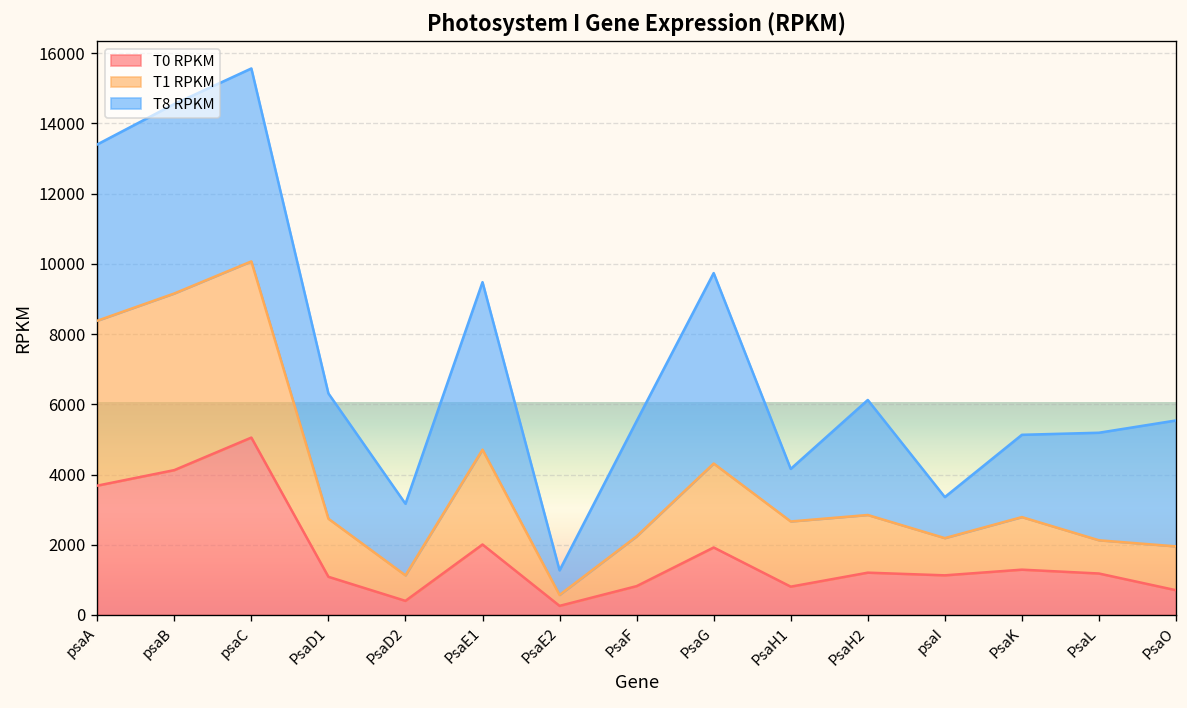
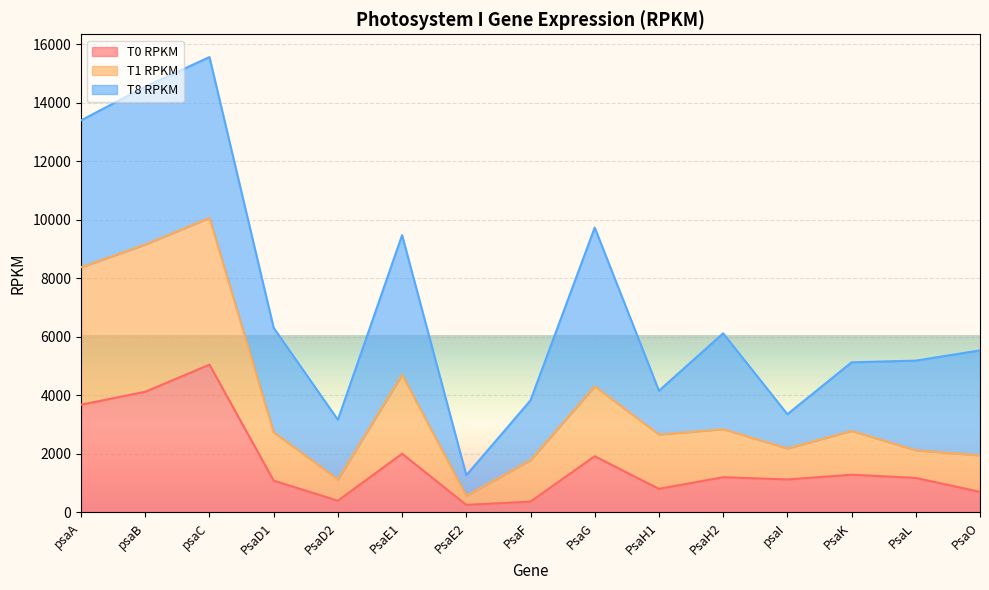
T0 RPKM, PsaF: 800 -> 400
T8 RPKM, PsaF: 3300 -> 2000
